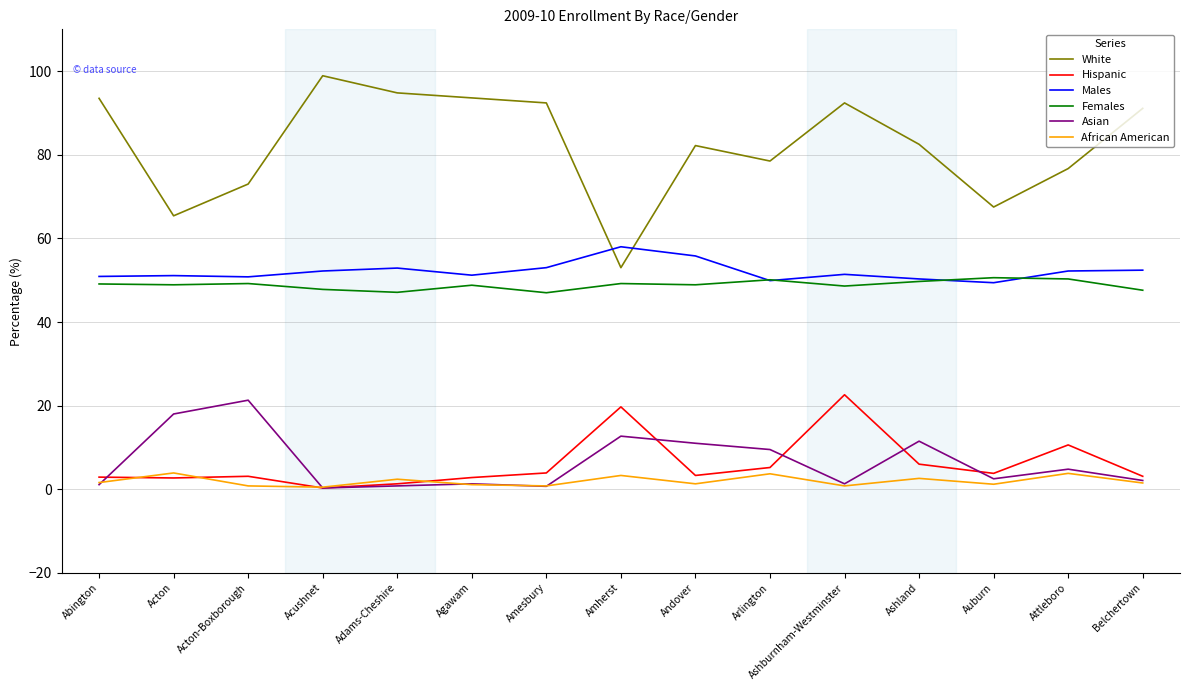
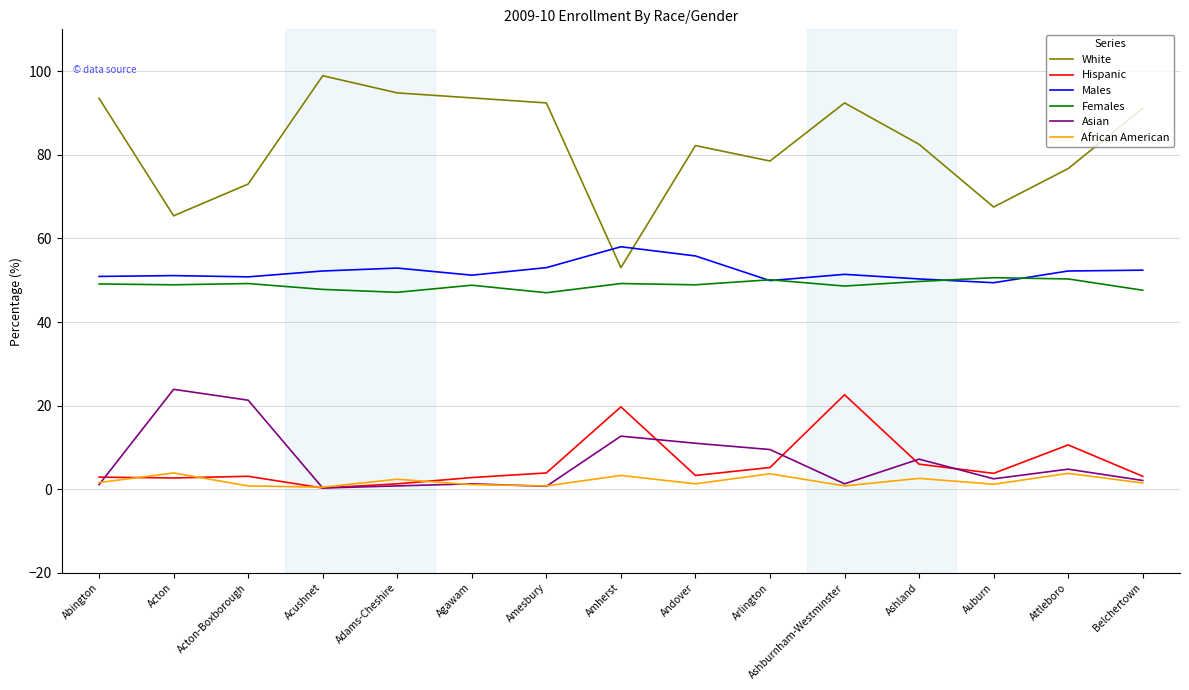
Asian, Acton: 18 -> 24
Asian, Ashland: 12 -> 7
